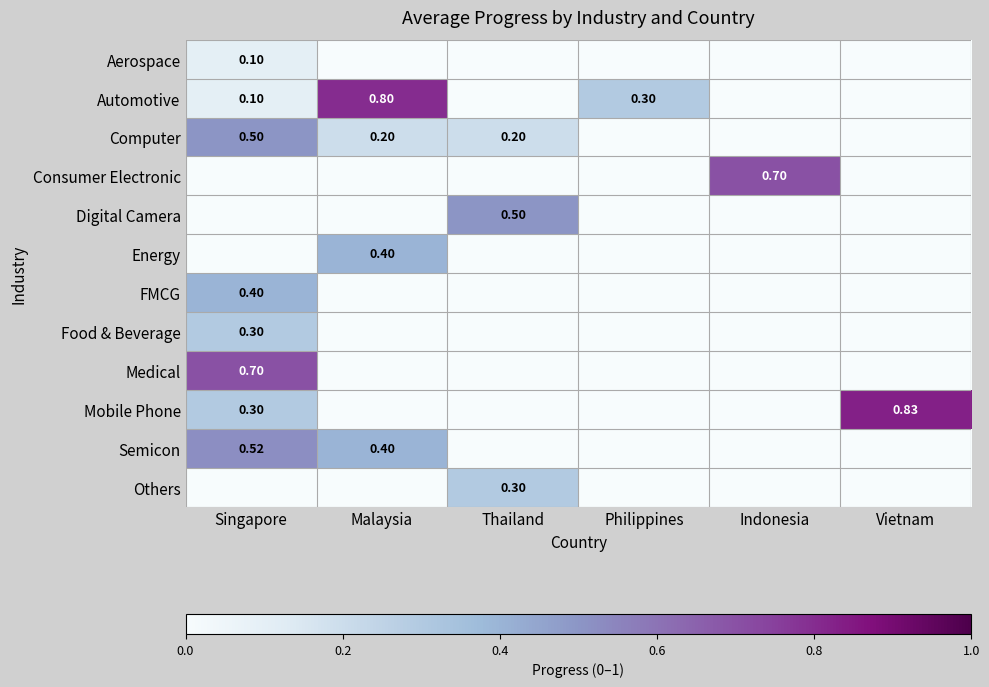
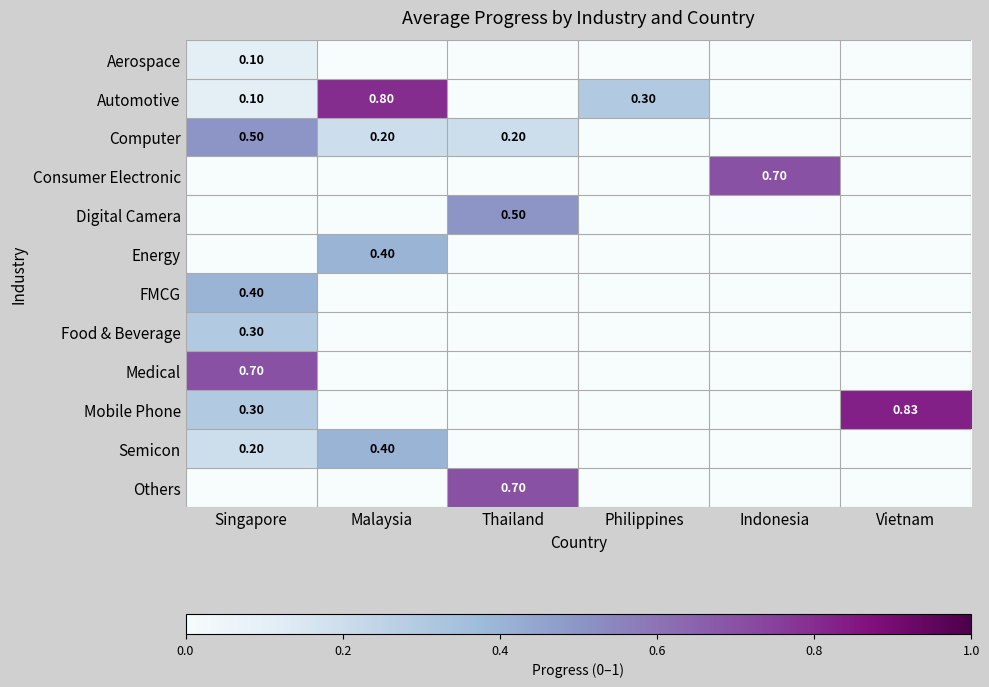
Semicon, Singapore: 0.52 -> 0.20
Others, Thailand: 0.30 -> 0.70
